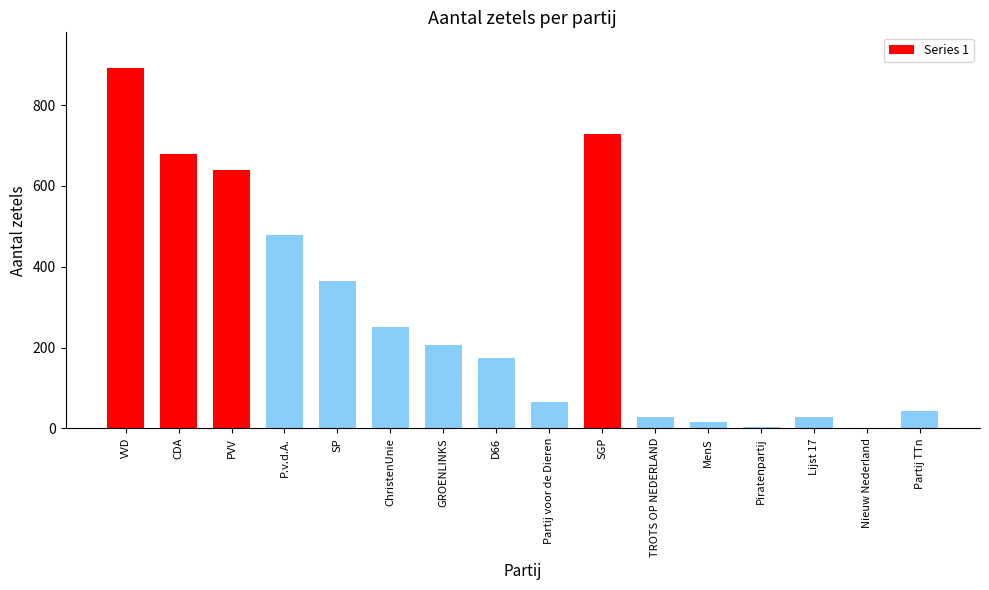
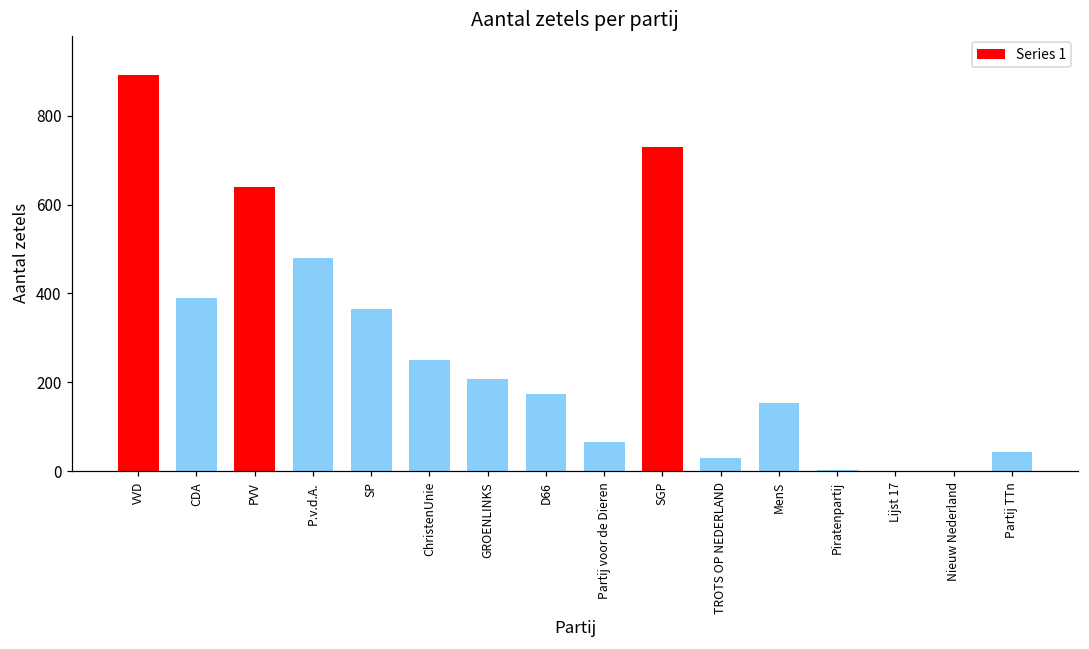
CDA: 680 -> 390
MenS: 20 -> 150
Lijst 17: 30 -> 0
